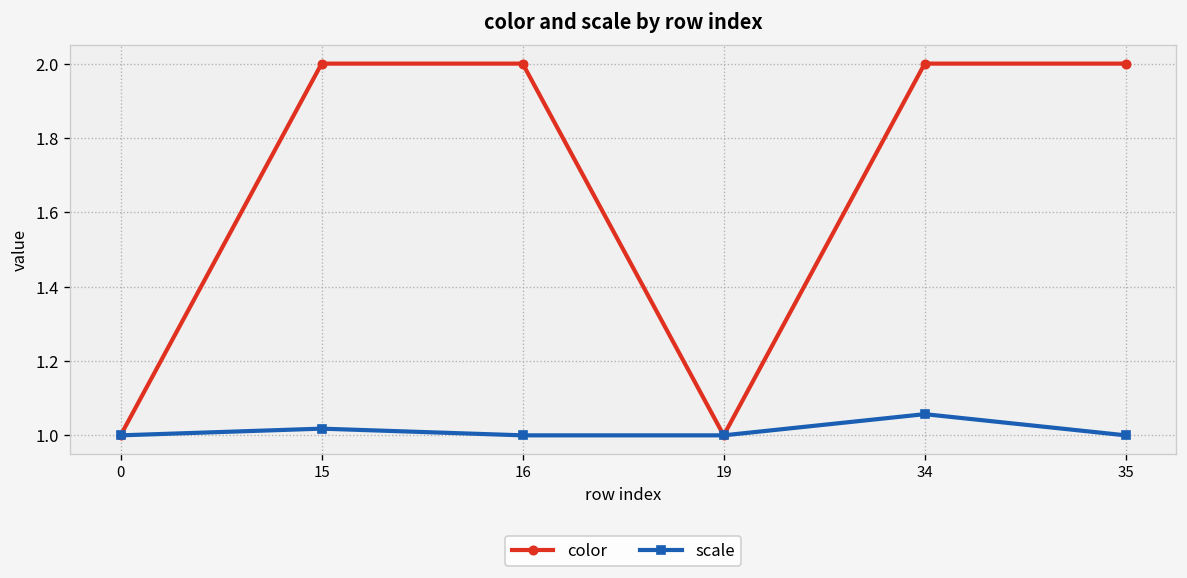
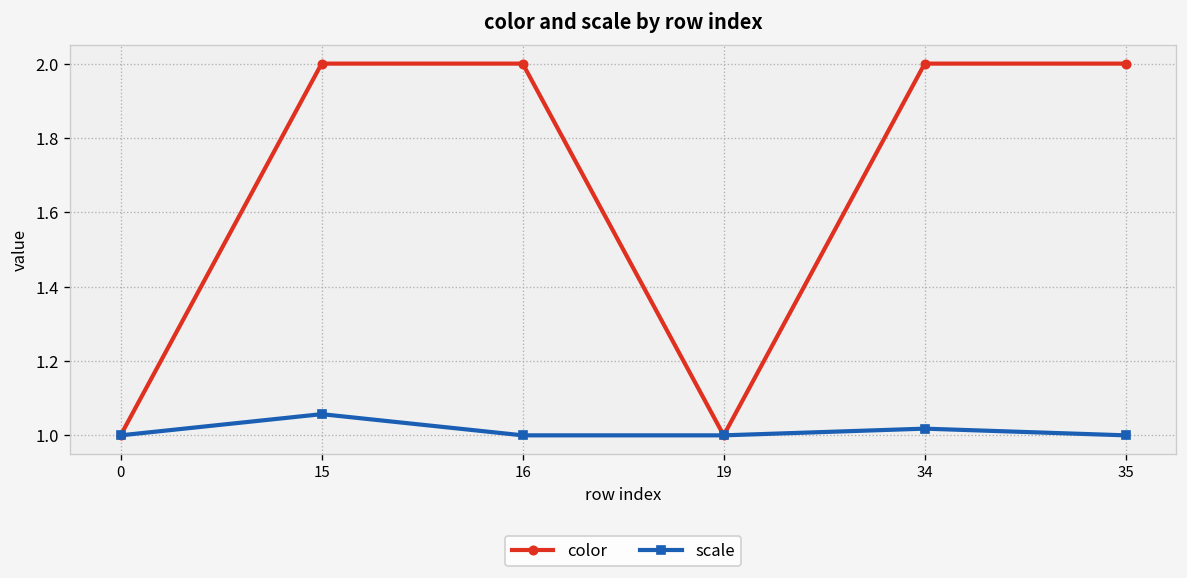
scale, 15: 1.02 -> 1.06
scale, 34: 1.06 -> 1.02
